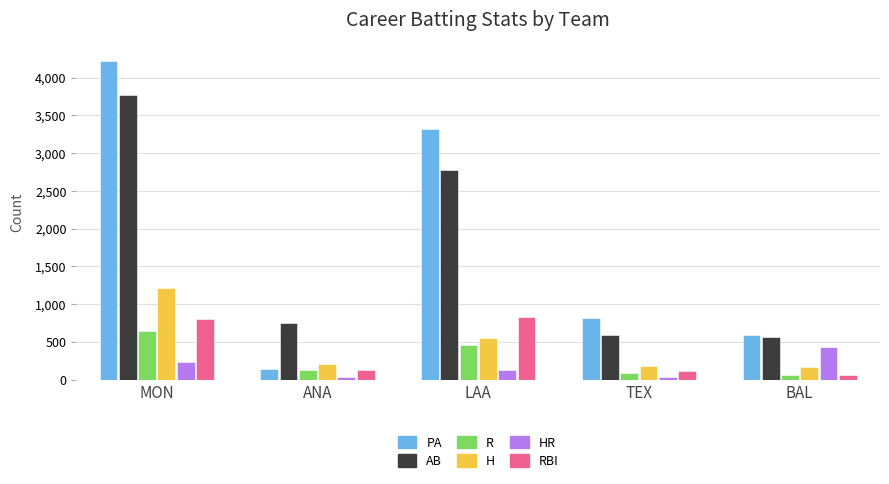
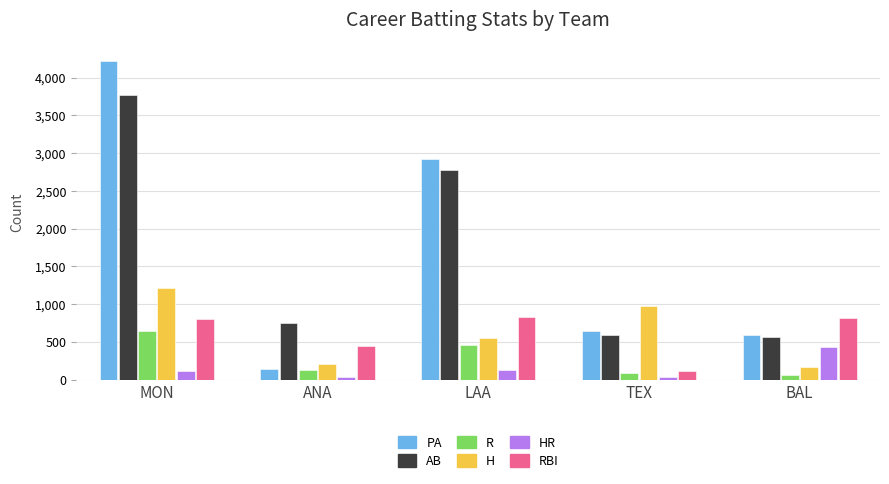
HR, MON: 200 -> 100
RBI, ANA: 100 -> 400
PA, LAA: 3,300 -> 2,900
PA, TEX: 800 -> 600
H, TEX: 200 -> 1,000
RBI, BAL: 100 -> 800
